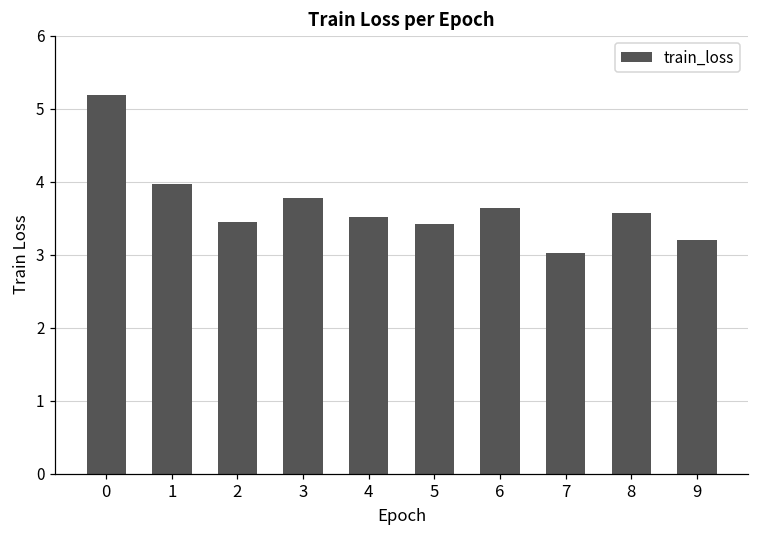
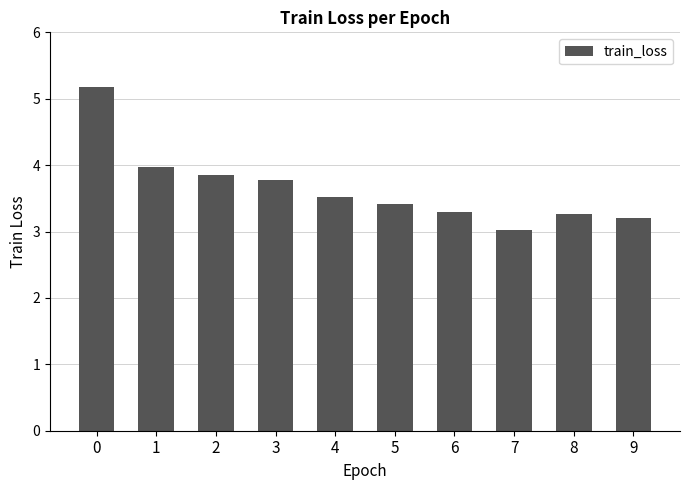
2: 3.4 -> 3.8
6: 3.6 -> 3.3
8: 3.6 -> 3.3
